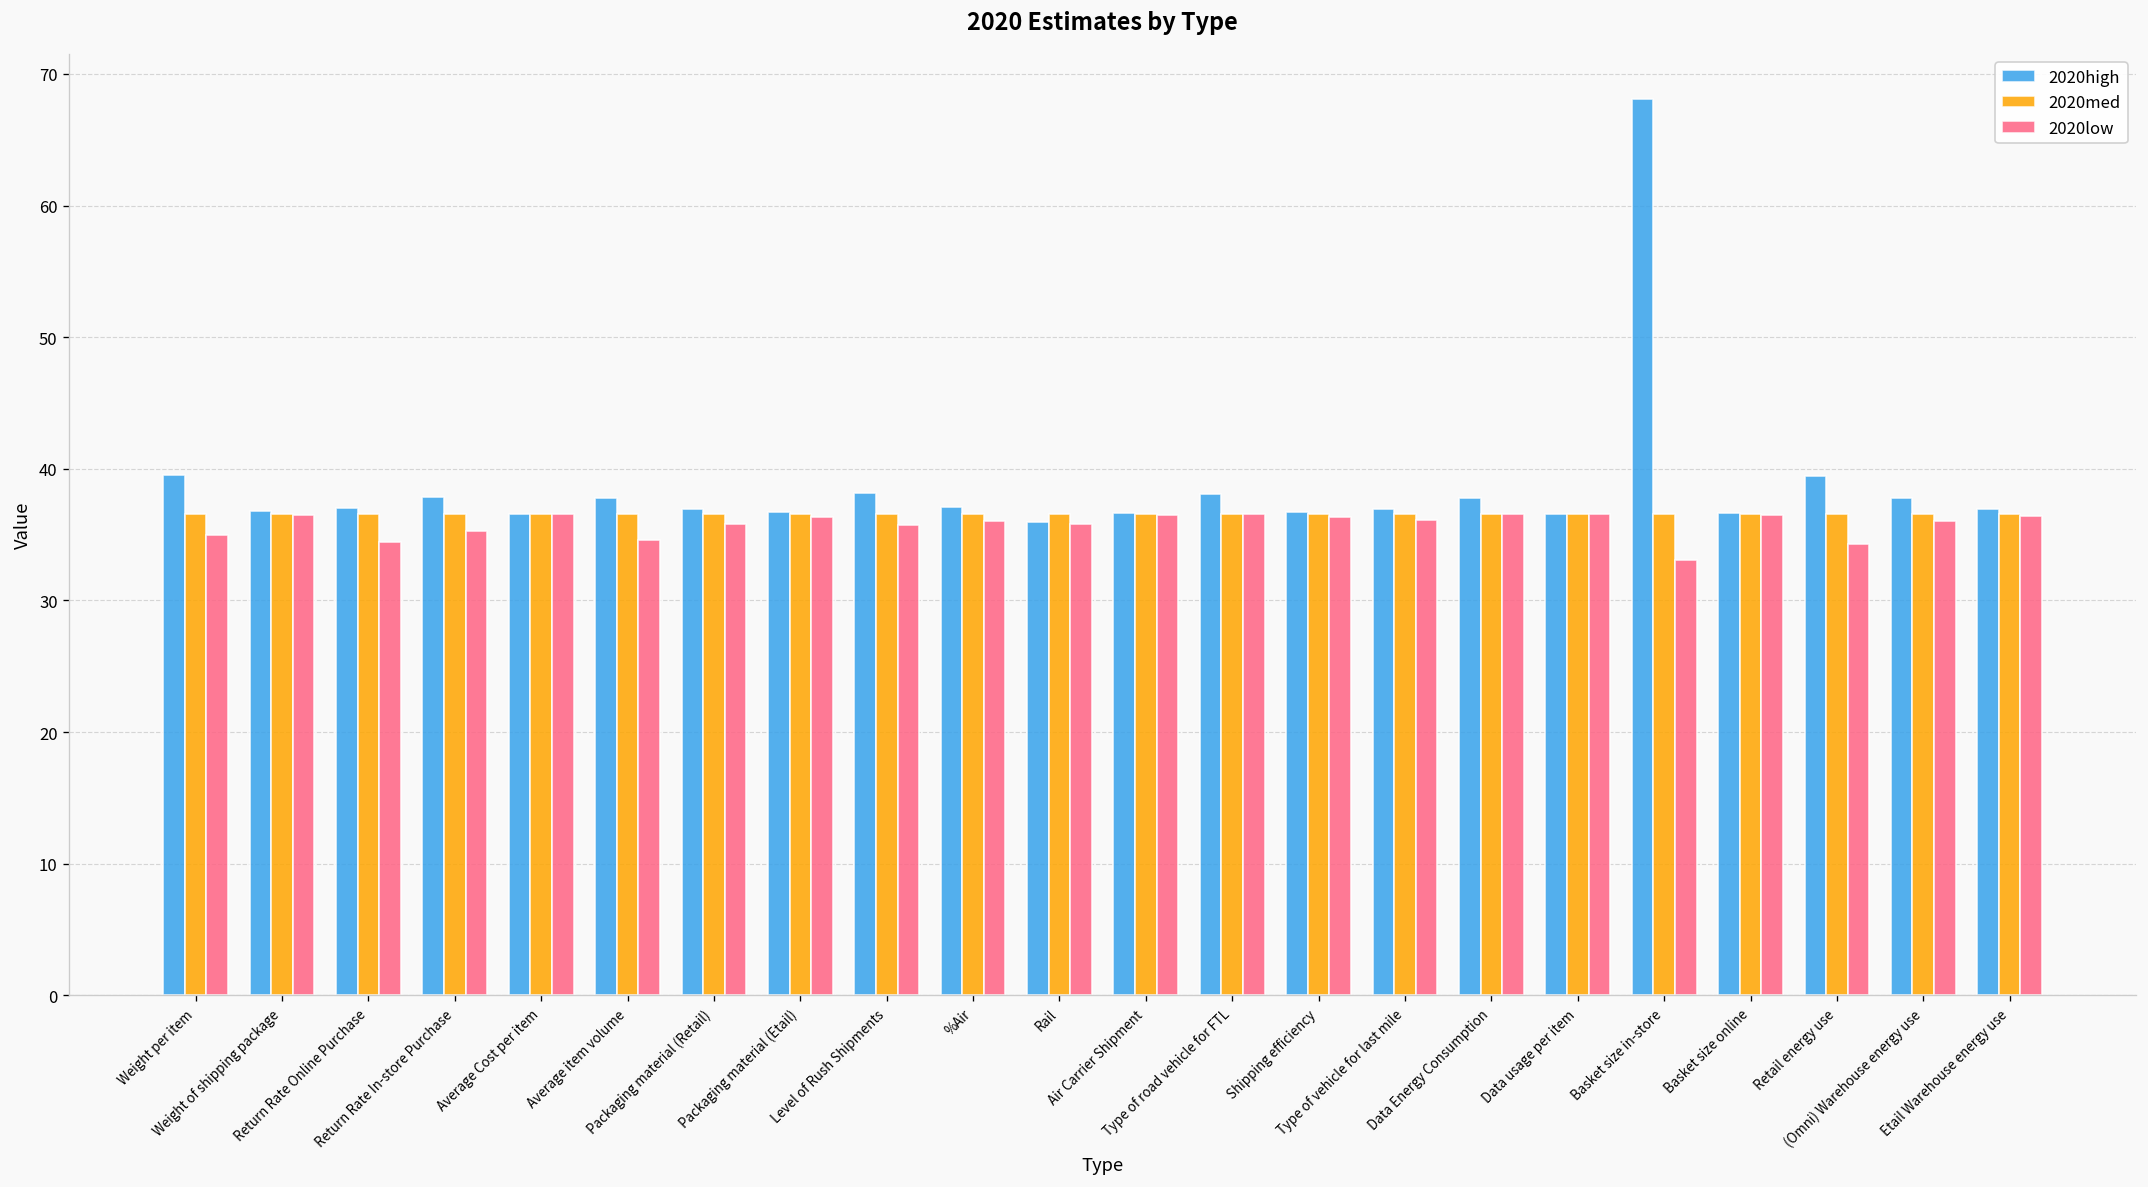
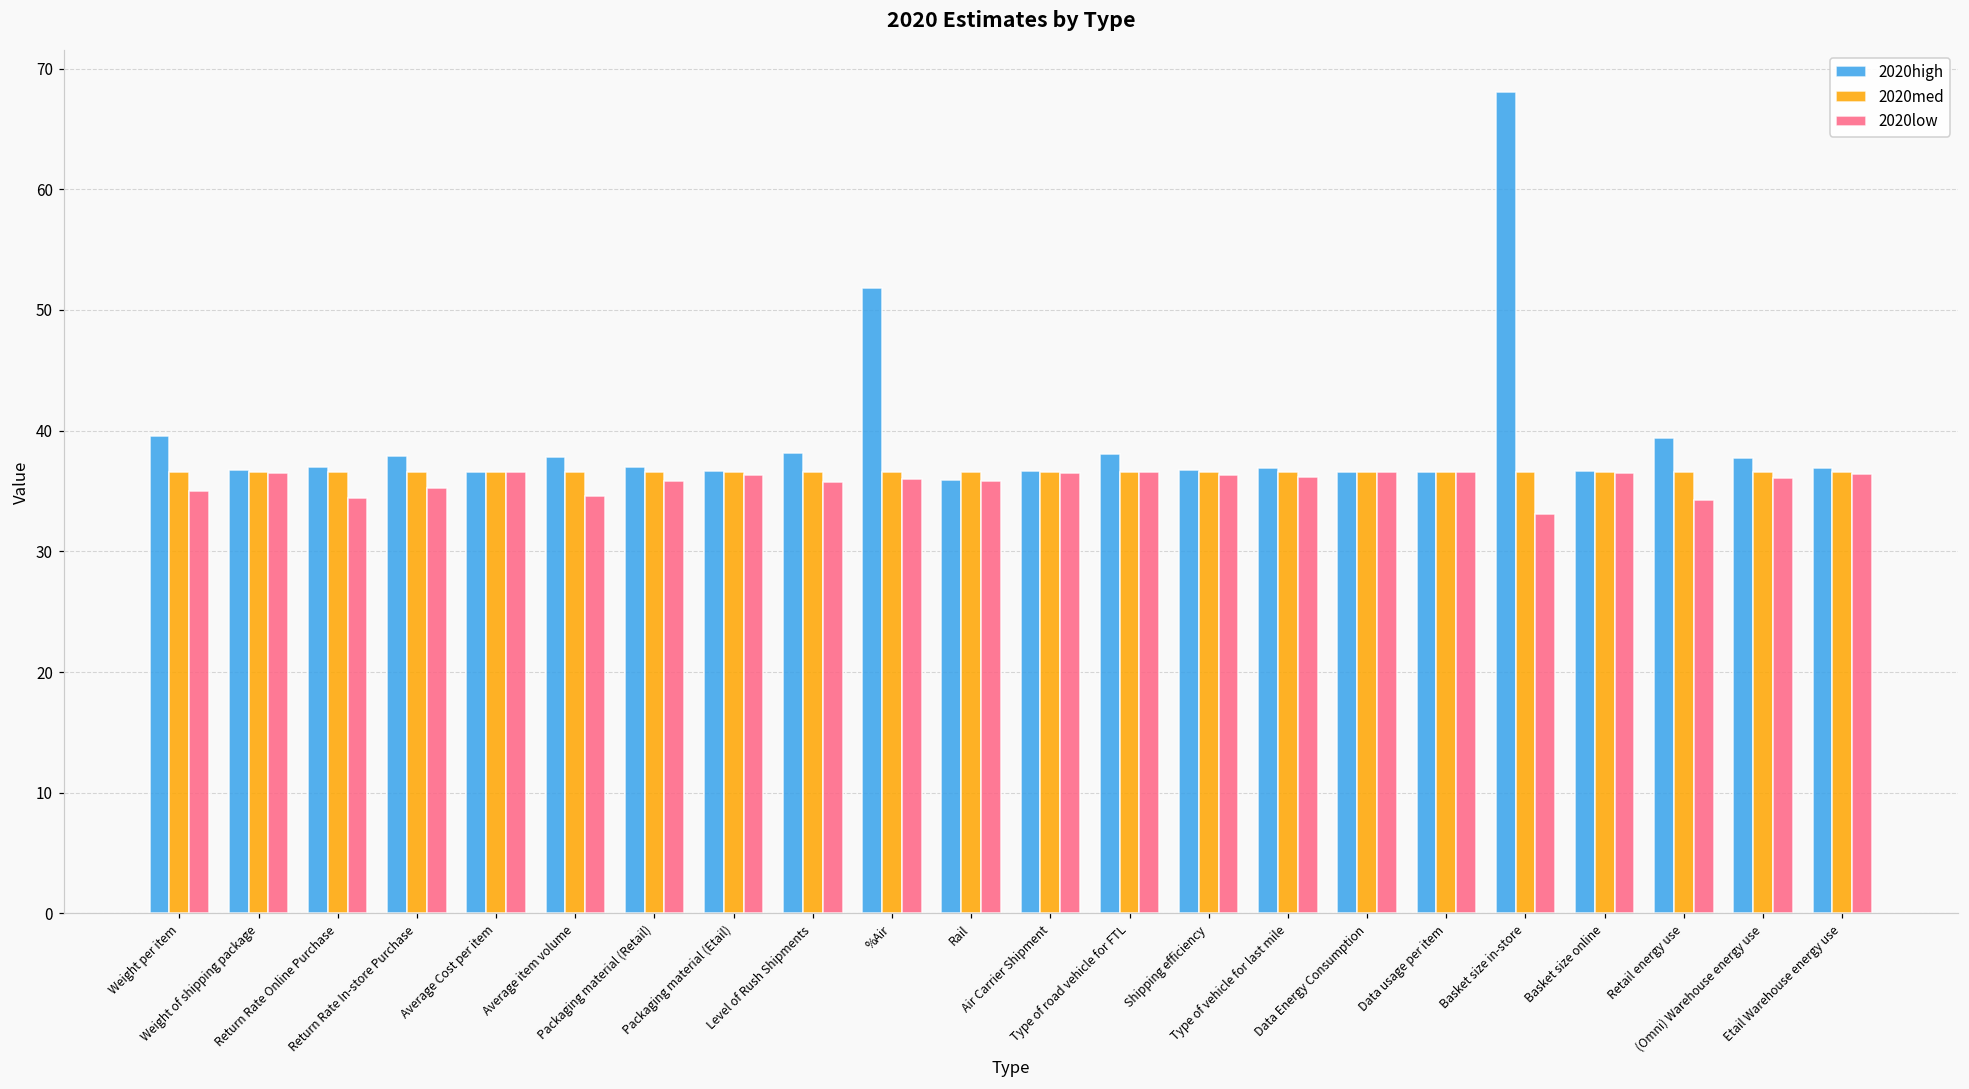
2020high, %Air: 37.1 -> 51.8
2020high, Data Energy Consumption: 37.8 -> 36.6
